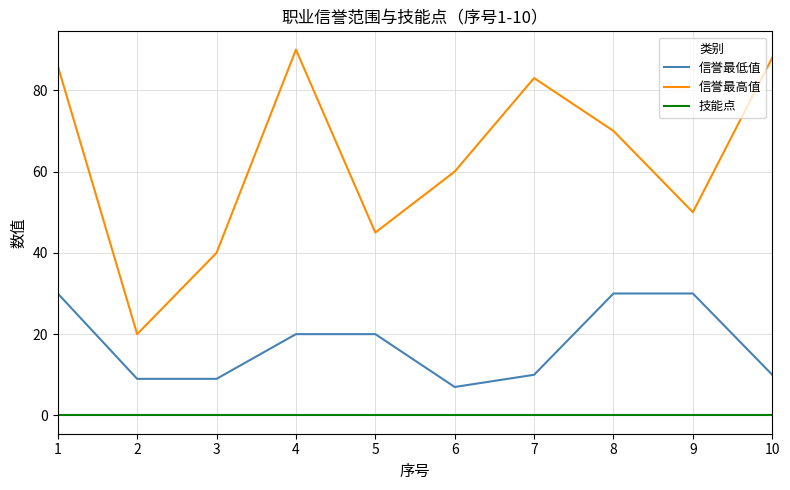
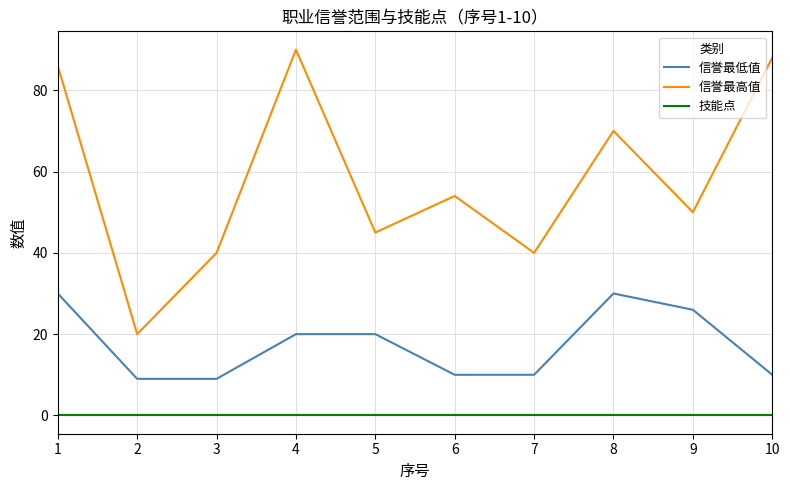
信誉最低值, 6: 7 -> 10
信誉最高值, 6: 60 -> 54
信誉最高值, 7: 83 -> 40
信誉最低值, 9: 30 -> 26
